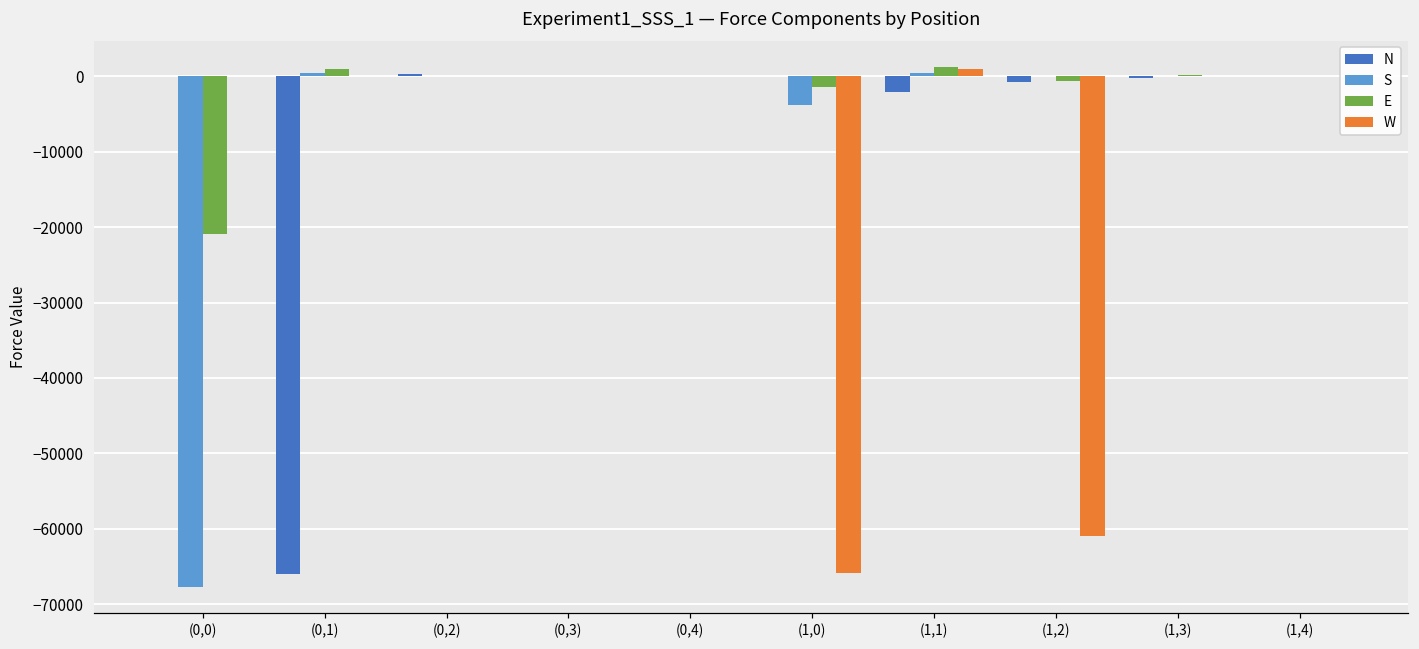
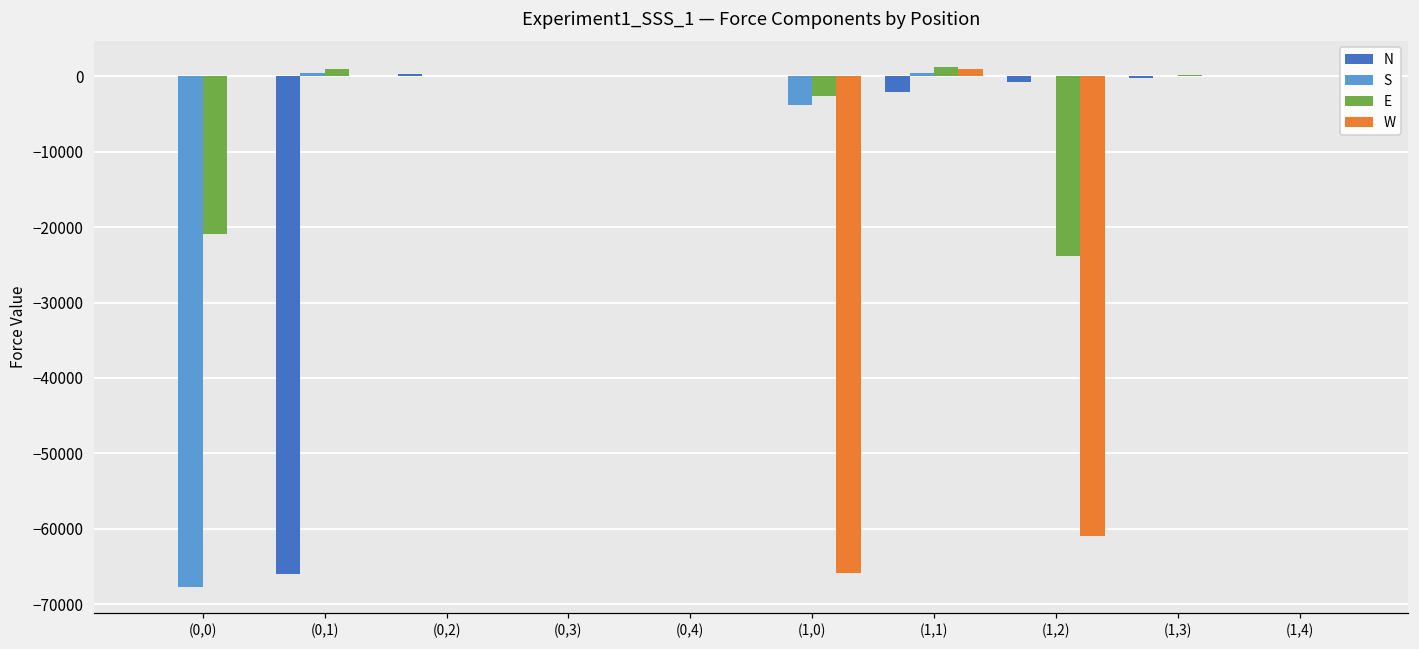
E, (1,0): -1000 -> -3000
E, (1,2): -1000 -> -24000
